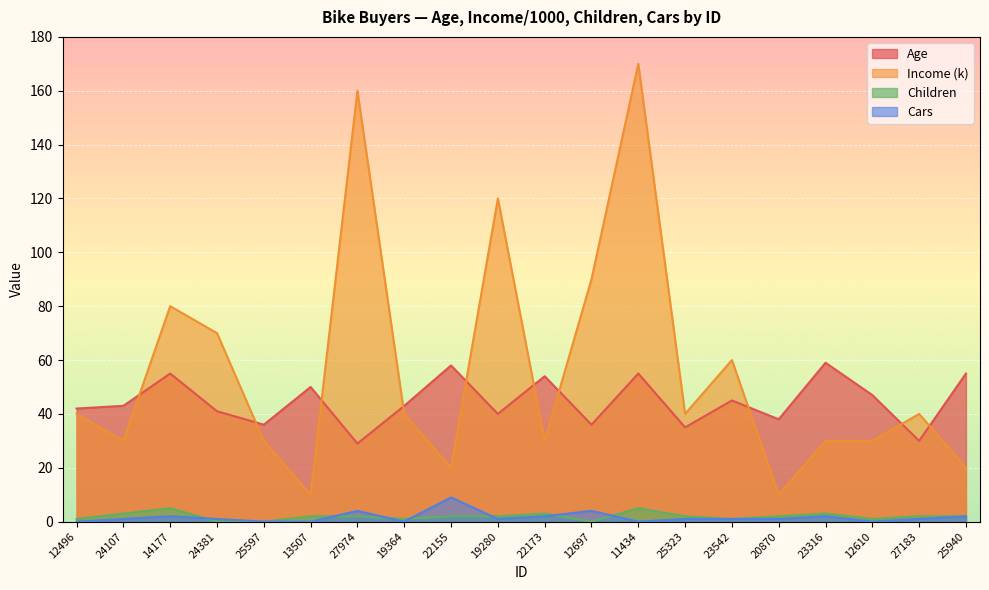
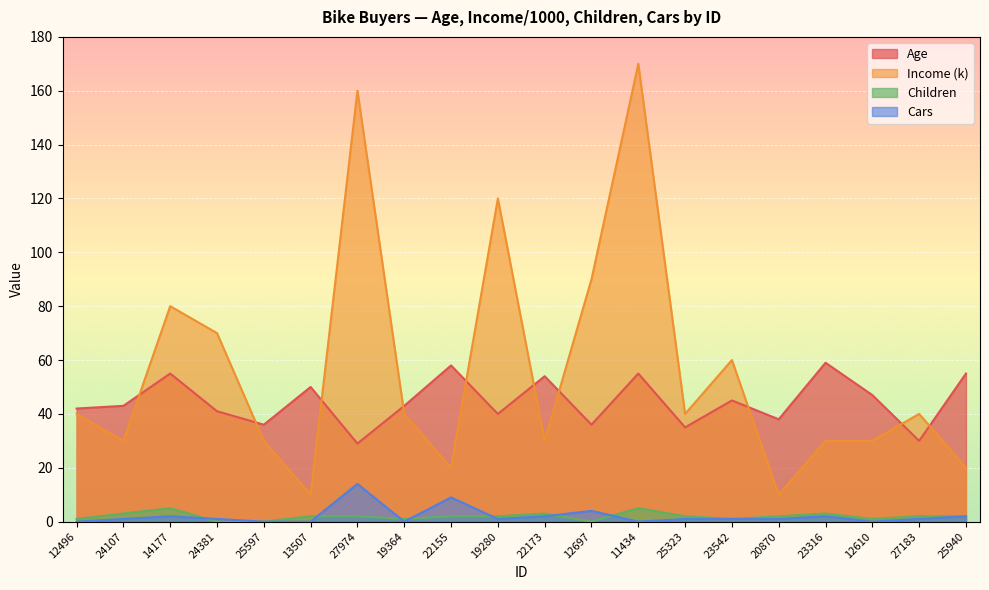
Cars, 27974: 4 -> 14
